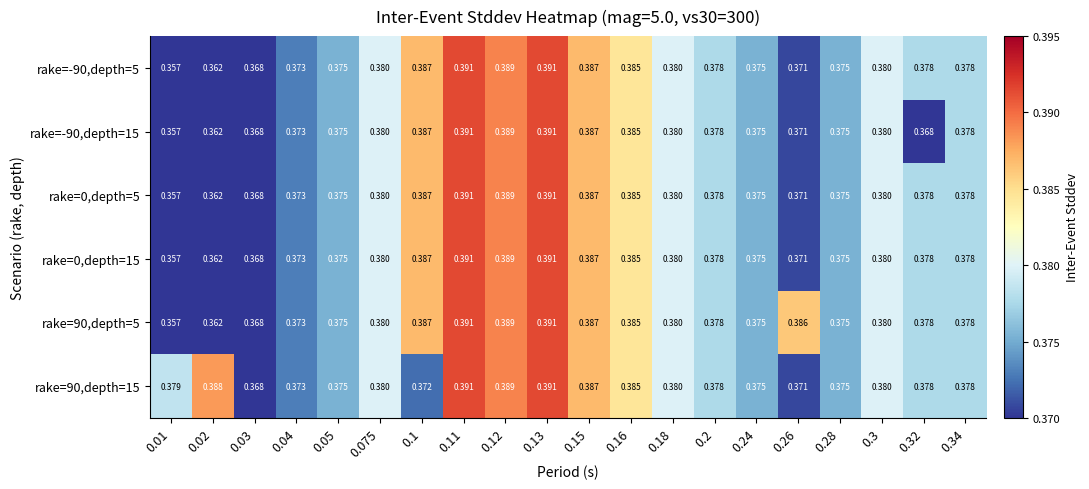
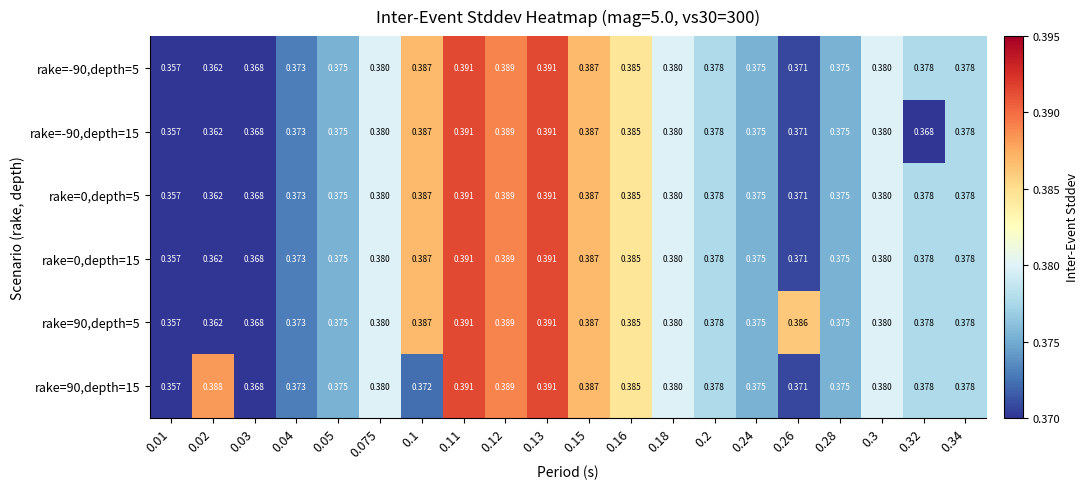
rake=90,depth=15, 0.01: 0.379 -> 0.357
